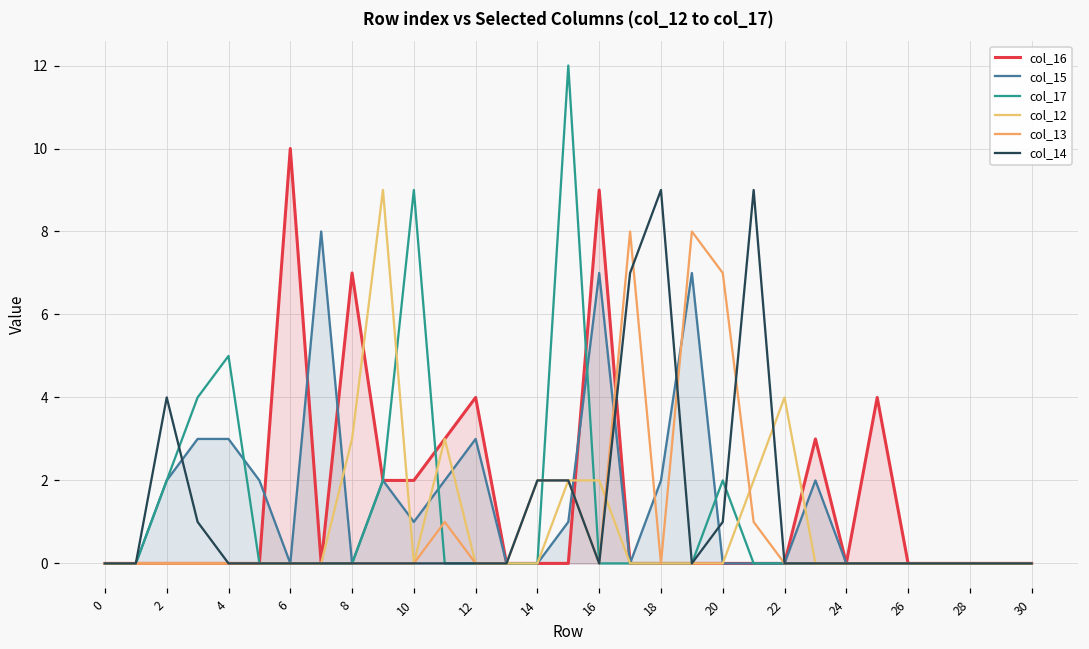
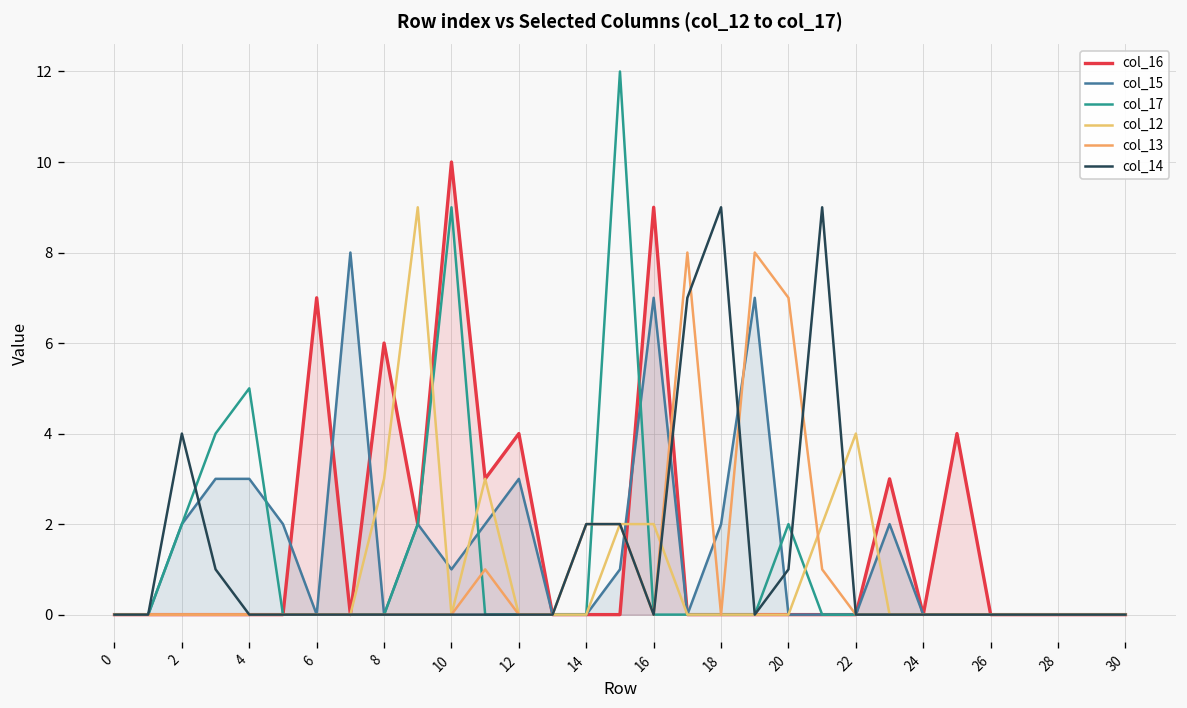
col_16, 6: 10 -> 7
col_16, 8: 7 -> 6
col_16, 10: 2 -> 10
